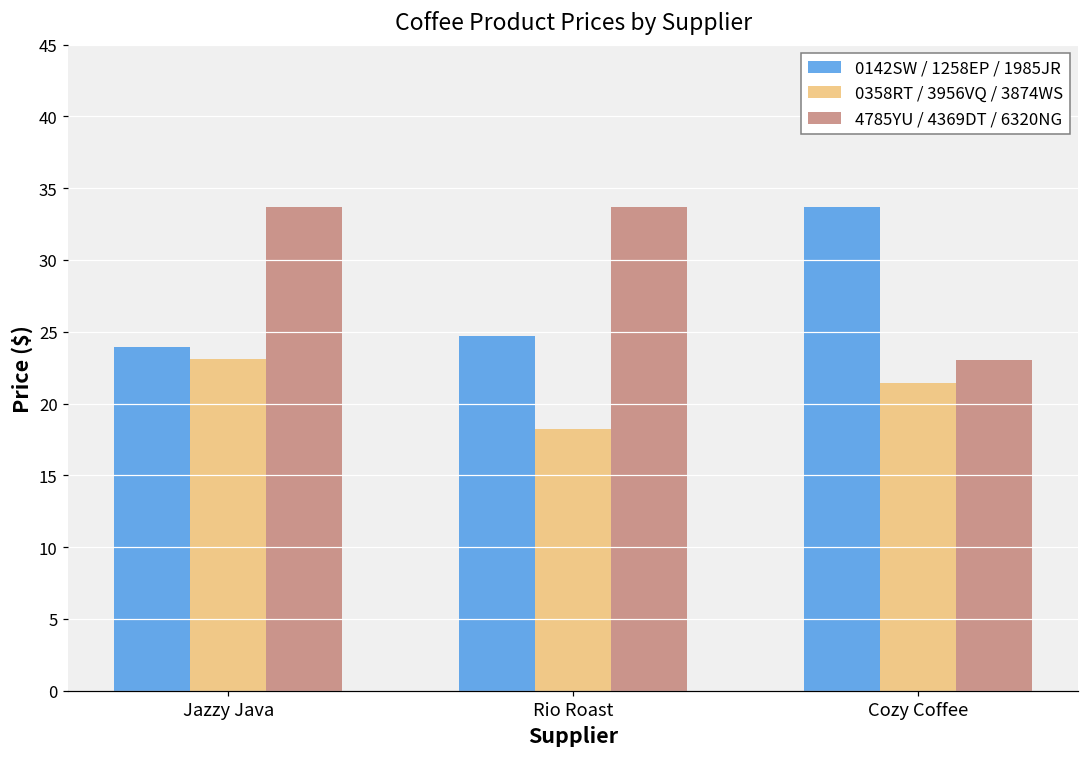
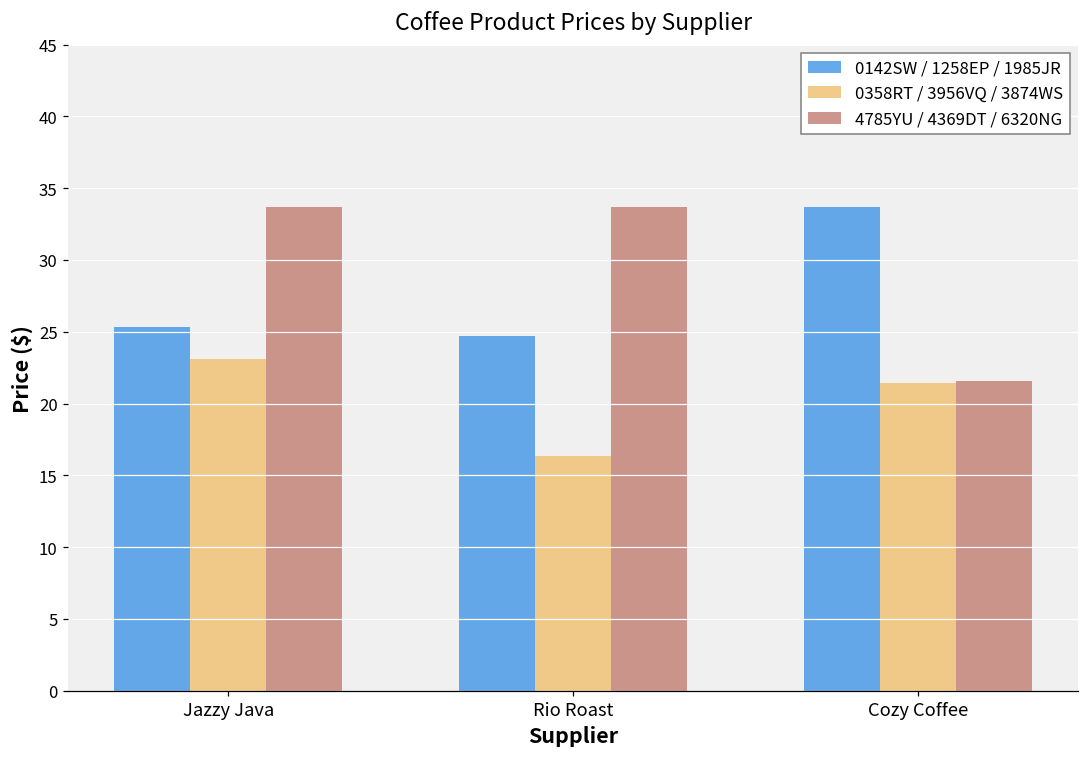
0142SW / 1258EP / 1985JR, Jazzy Java: 23.9 -> 25.4
0358RT / 3956VQ / 3874WS, Rio Roast: 18.3 -> 16.3
4785YU / 4369DT / 6320NG, Cozy Coffee: 23.0 -> 21.6
